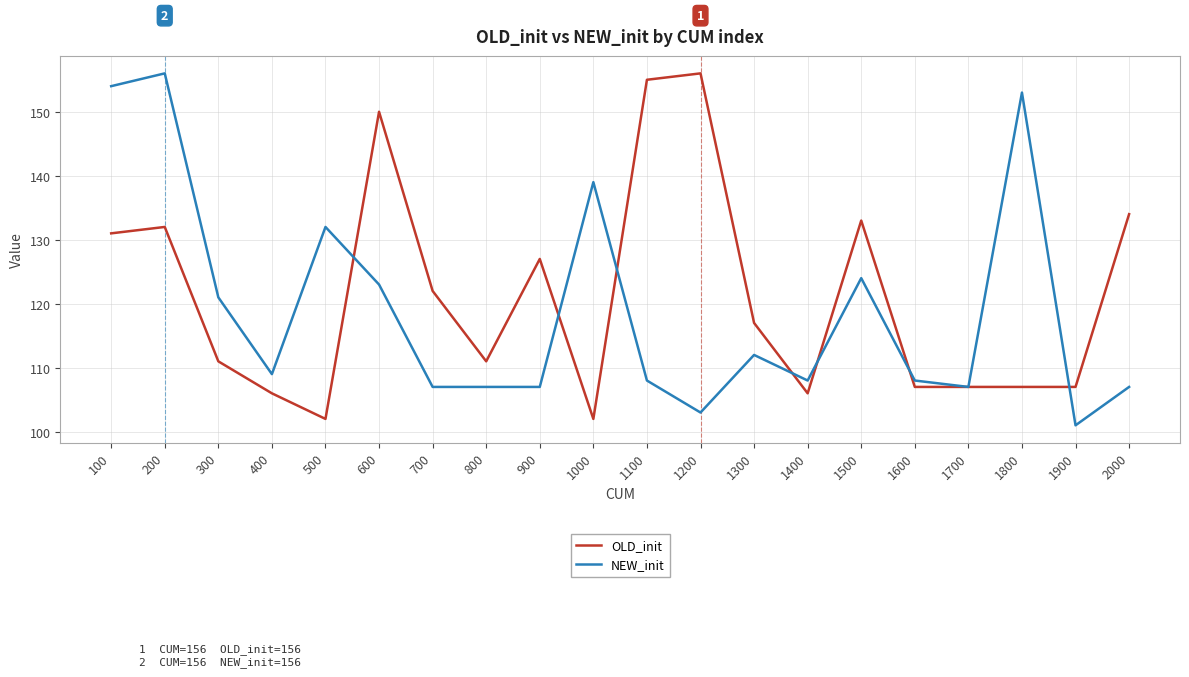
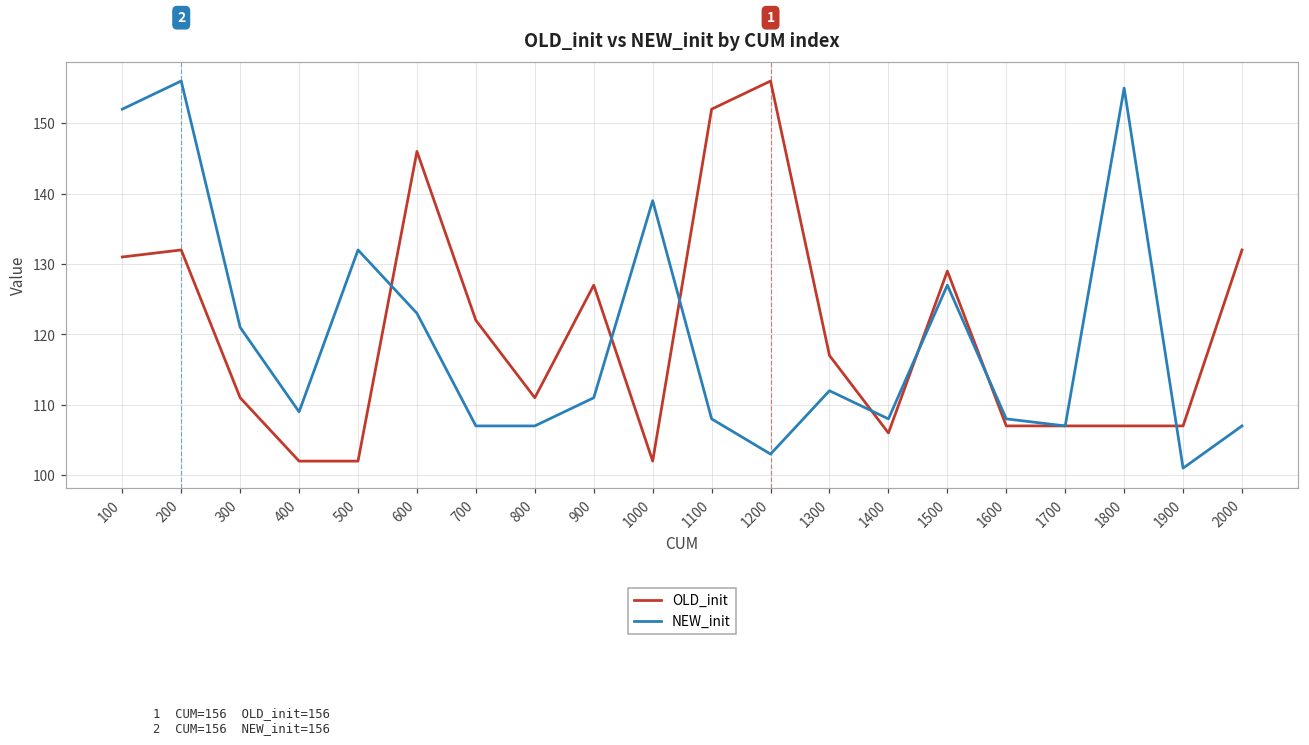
NEW_init, 100: 154 -> 152
OLD_init, 400: 106 -> 102
OLD_init, 600: 150 -> 146
NEW_init, 900: 107 -> 111
OLD_init, 1100: 155 -> 152
OLD_init, 1500: 133 -> 129
NEW_init, 1500: 124 -> 127
NEW_init, 1800: 153 -> 155
OLD_init, 2000: 134 -> 132
